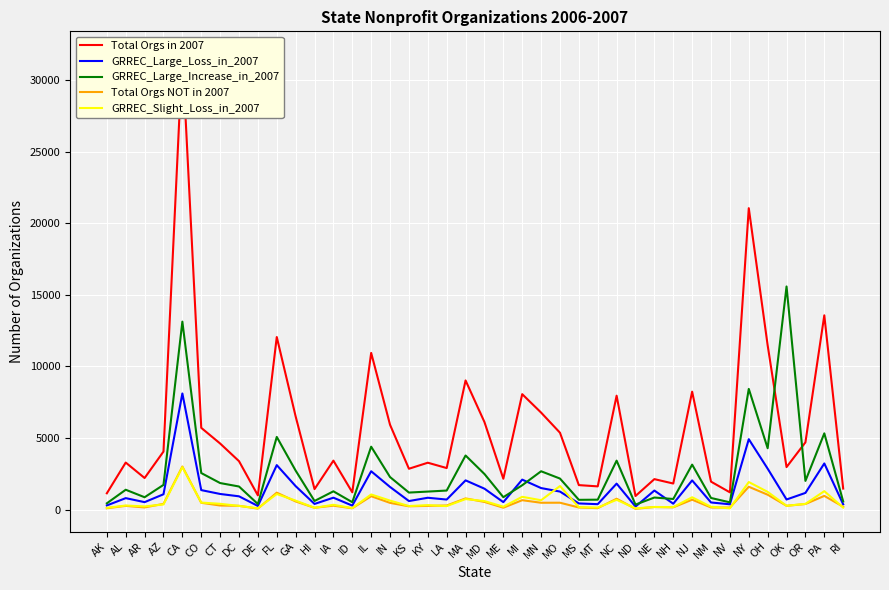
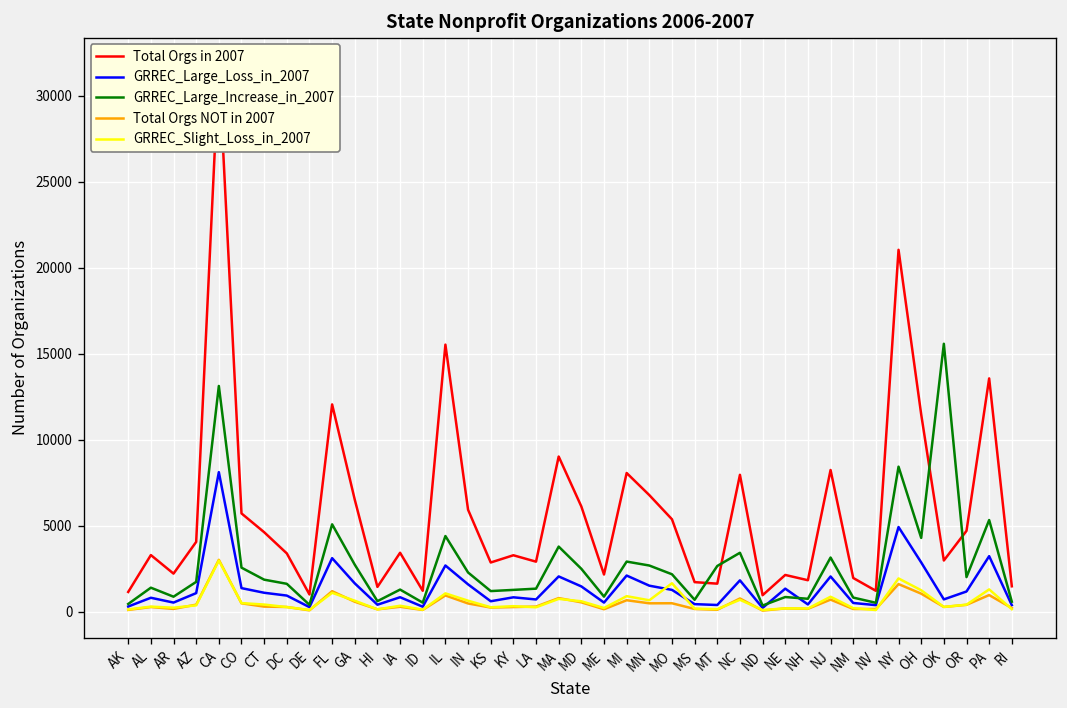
Total Orgs in 2007, IL: 10900 -> 15500
GRREC_Large_Increase_in_2007, MI: 1700 -> 2900
GRREC_Large_Increase_in_2007, MT: 700 -> 2700
